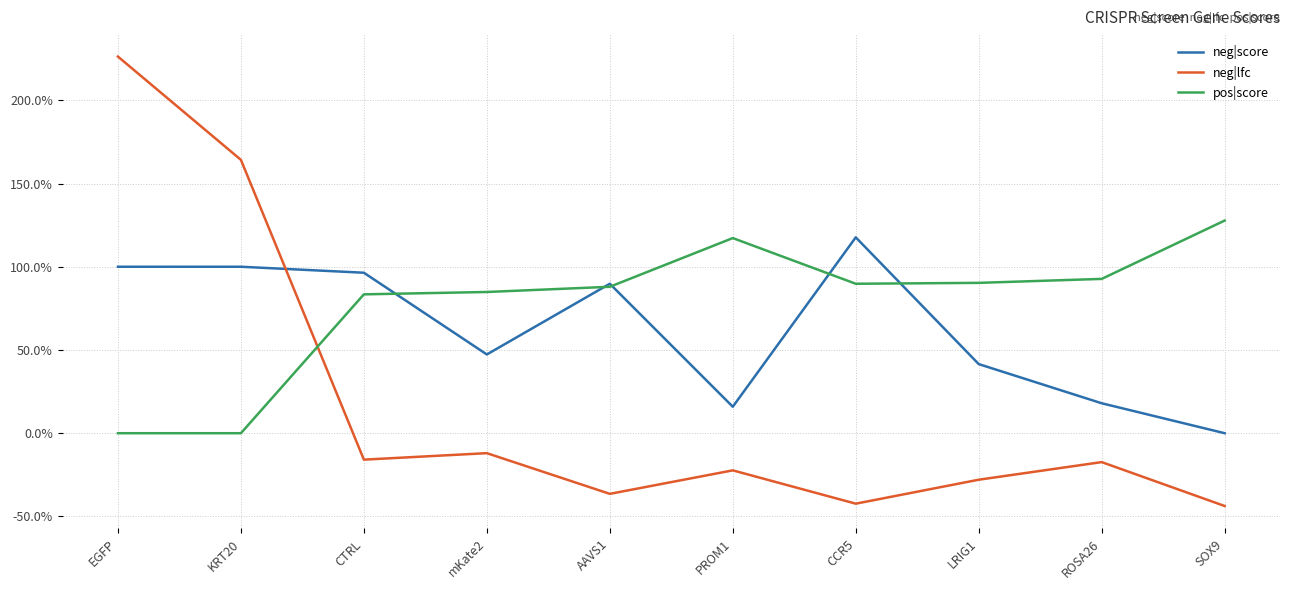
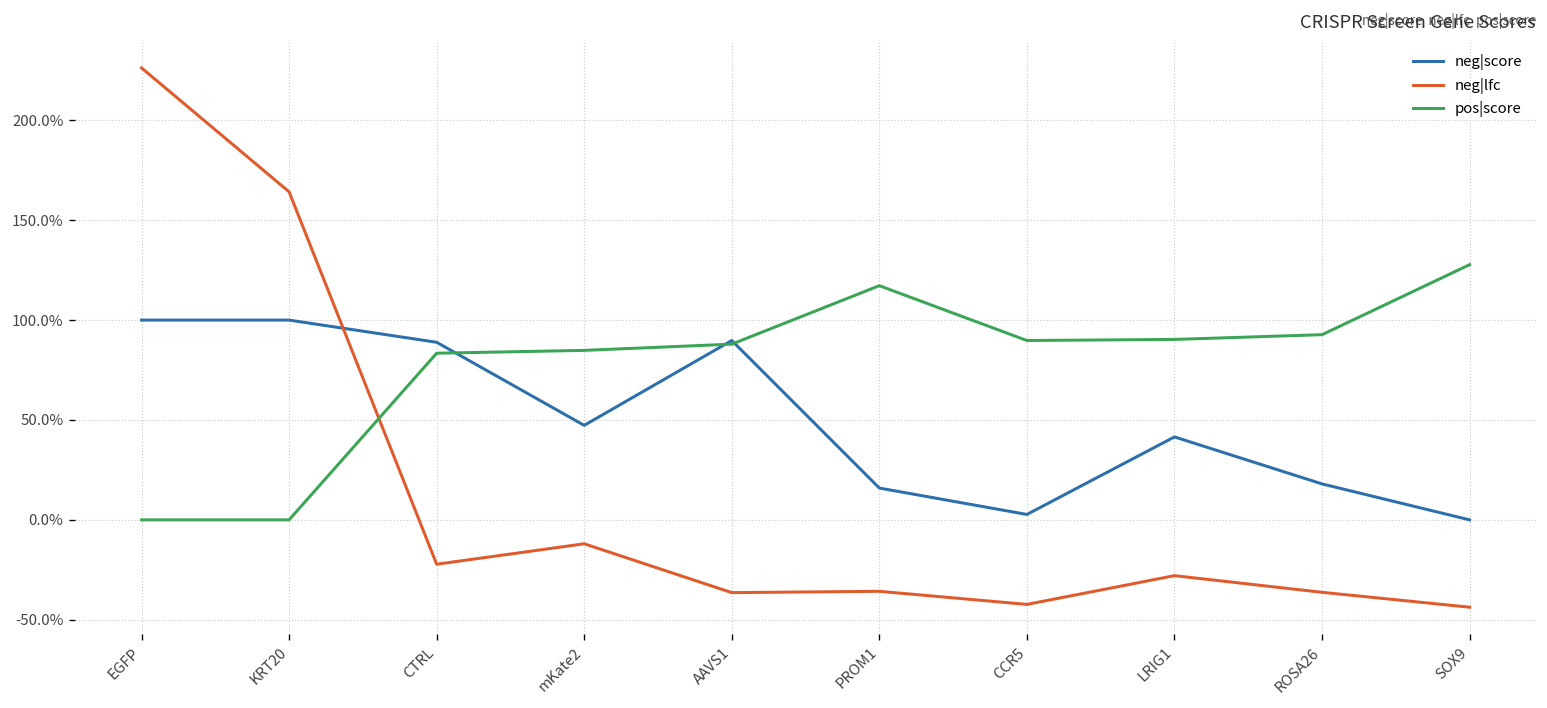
neg|score, CTRL: 96% -> 89%
neg|lfc, CTRL: -16% -> -22%
neg|lfc, PROM1: -22% -> -36%
neg|score, CCR5: 118% -> 3%
neg|lfc, ROSA26: -17% -> -36%
